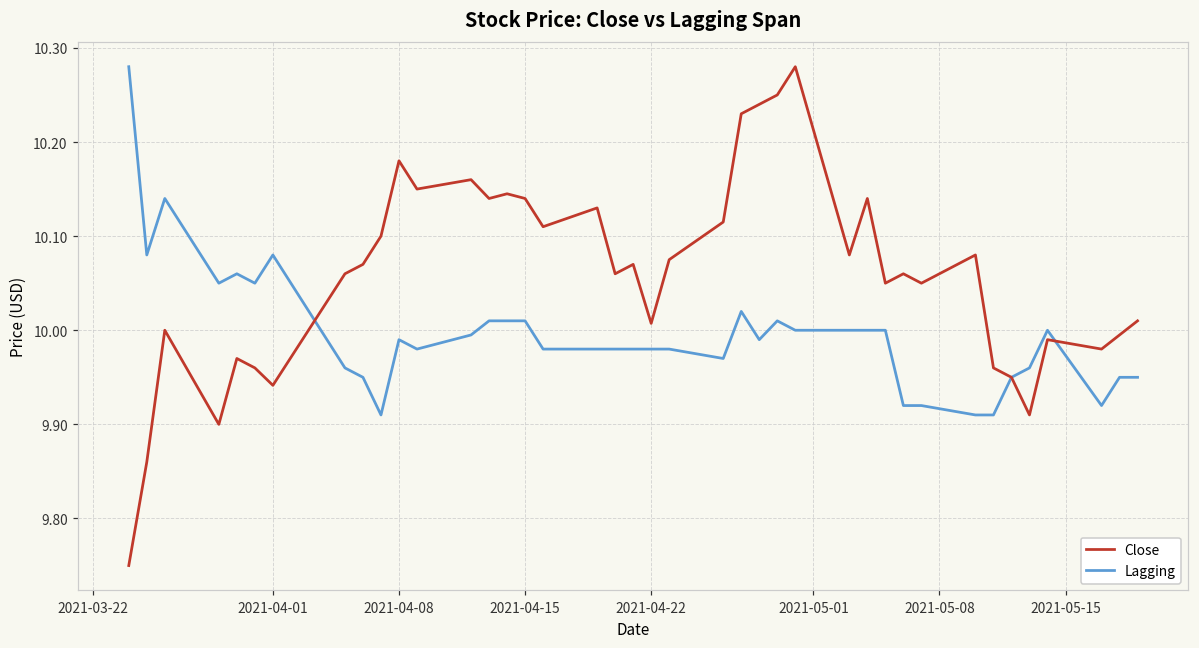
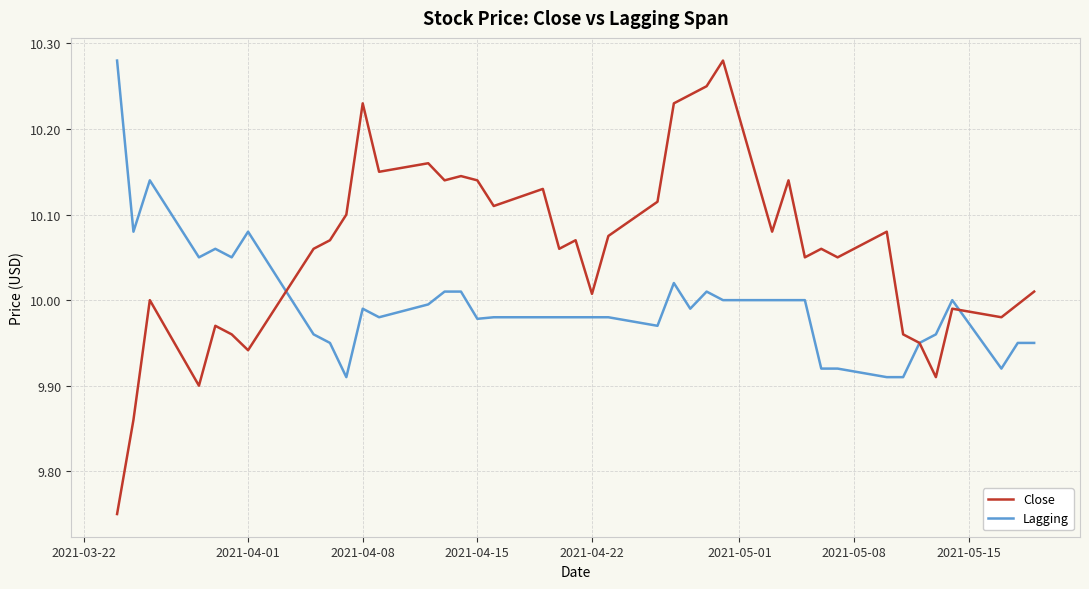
Close, 2021-04-08: 10.18 -> 10.23
Lagging, 2021-04-15: 10.01 -> 9.98
